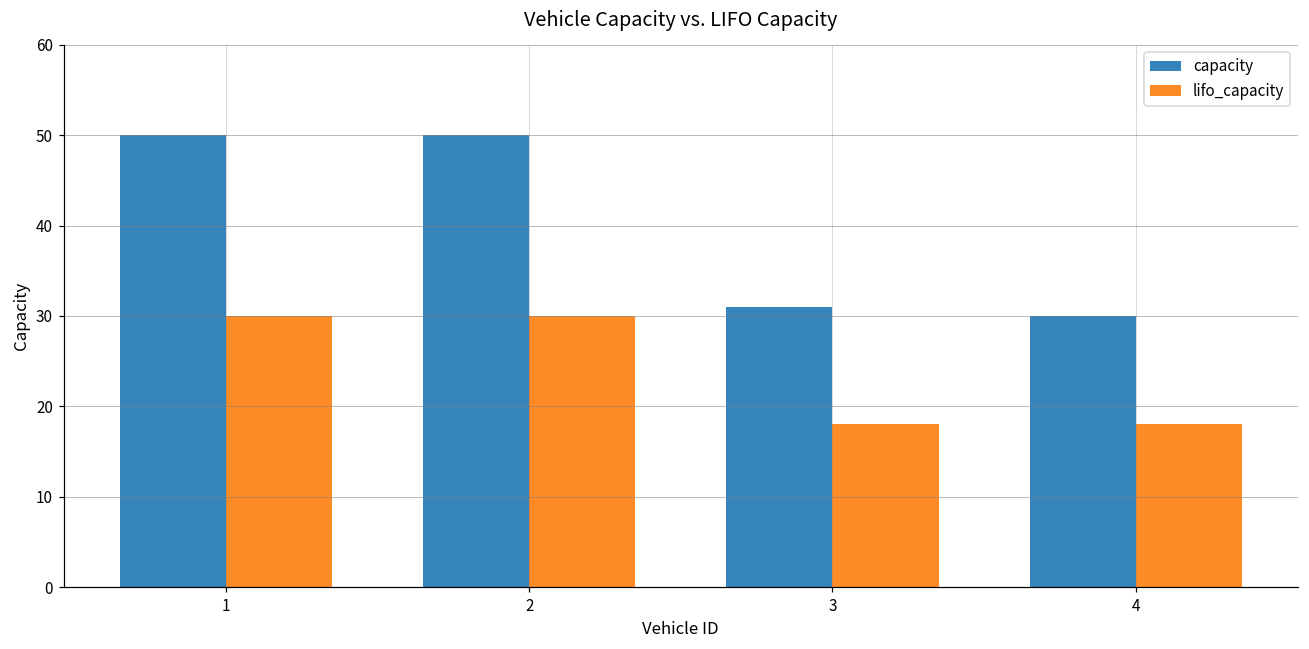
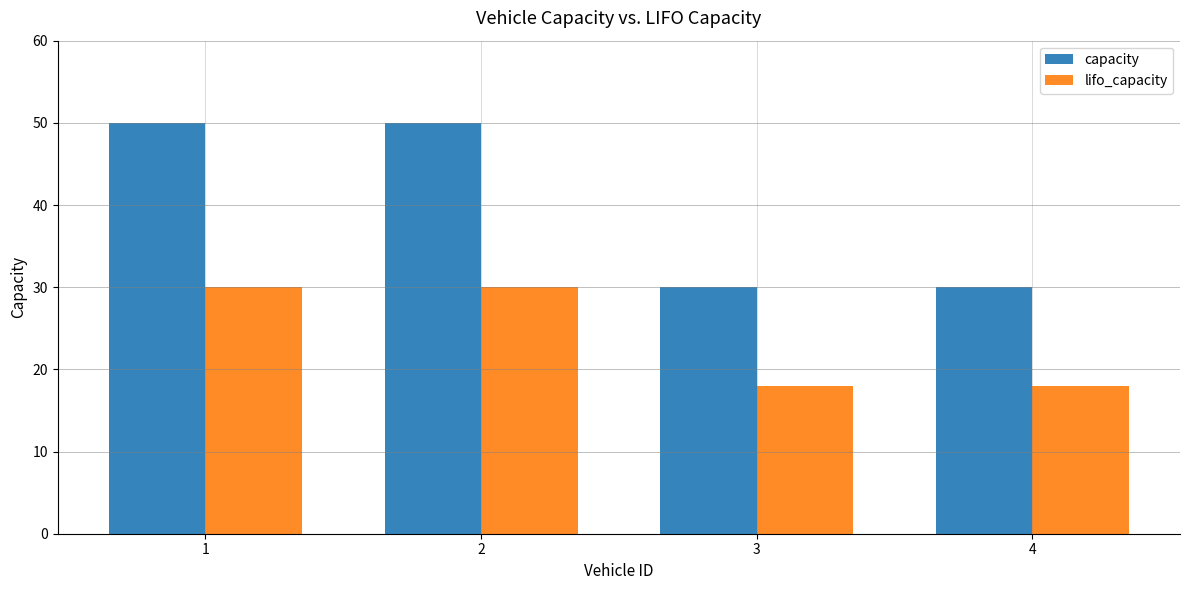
capacity, 3: 31 -> 30
